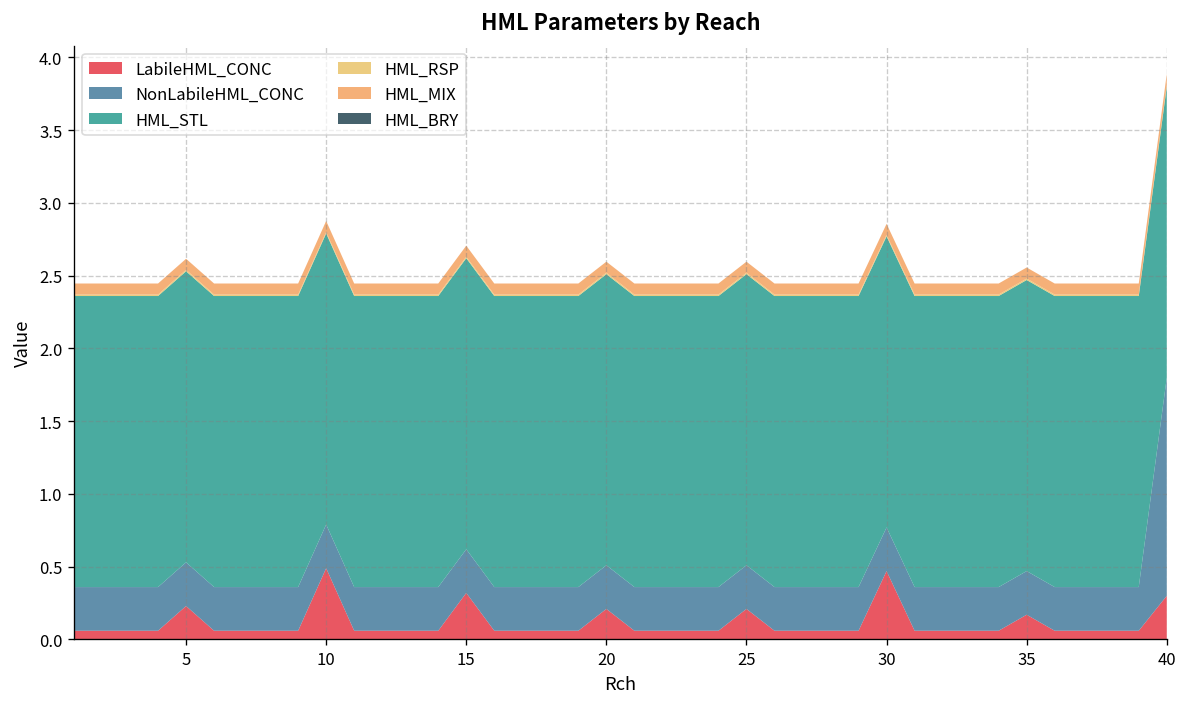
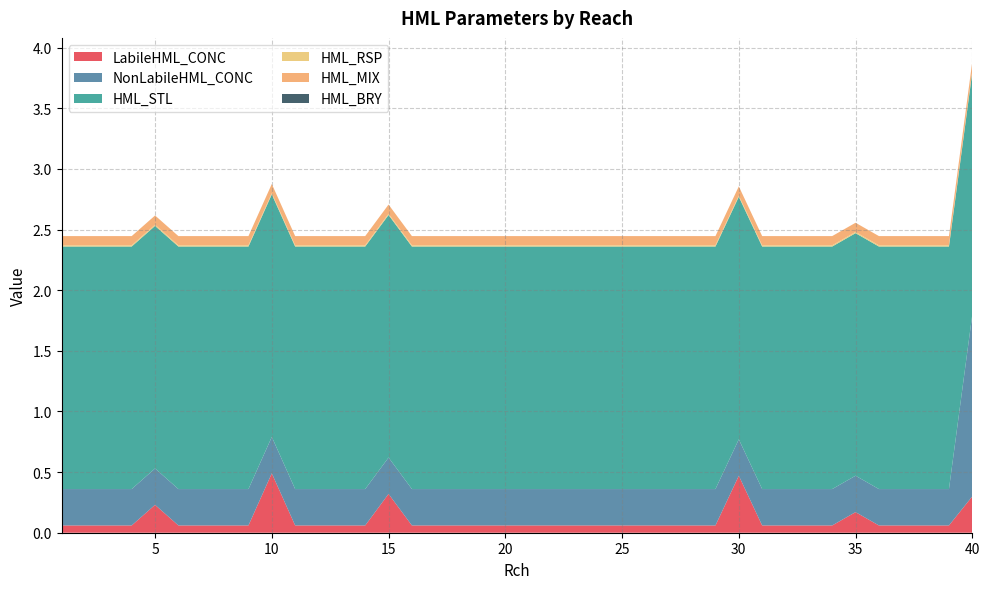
LabileHML_CONC, 20: 0.21 -> 0.06
LabileHML_CONC, 25: 0.21 -> 0.06
